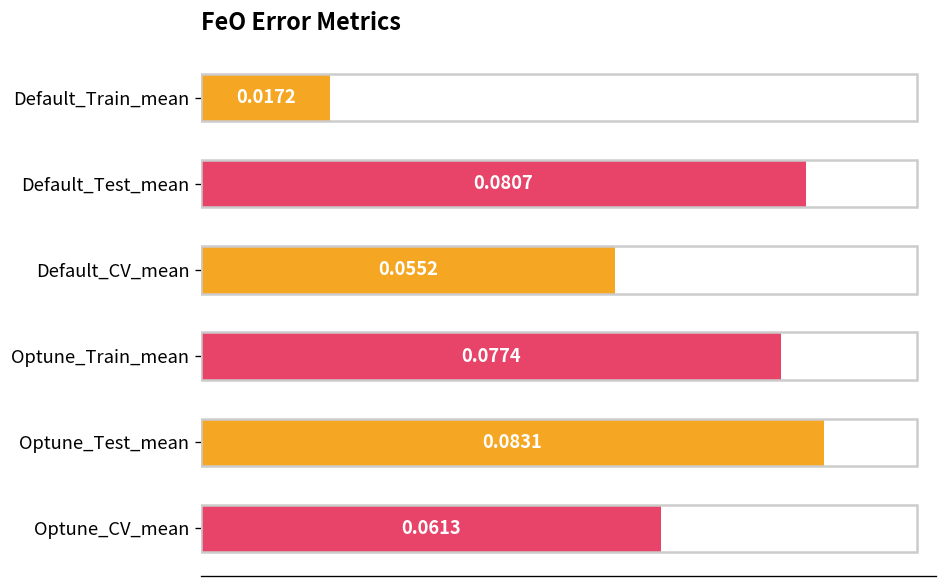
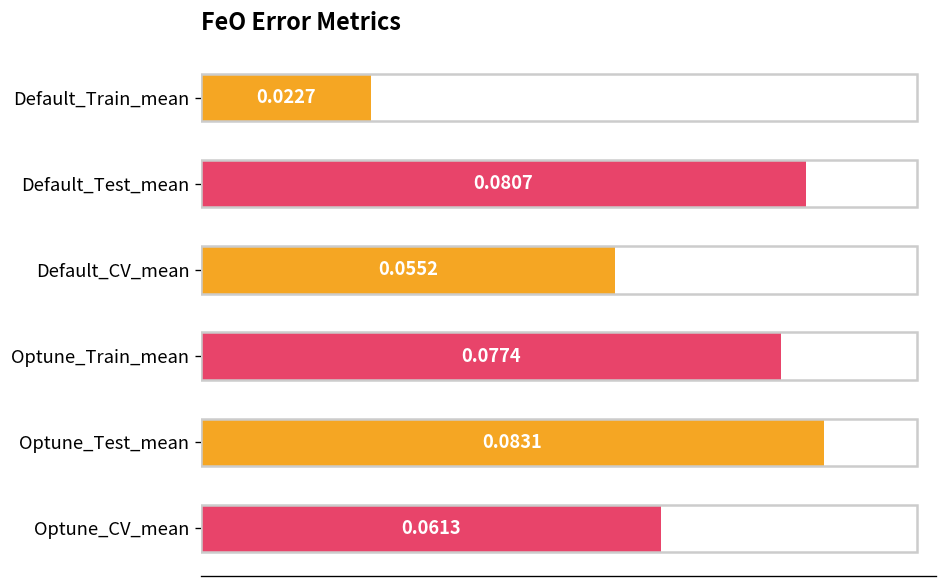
Default_Train_mean: 0.0172 -> 0.0227
